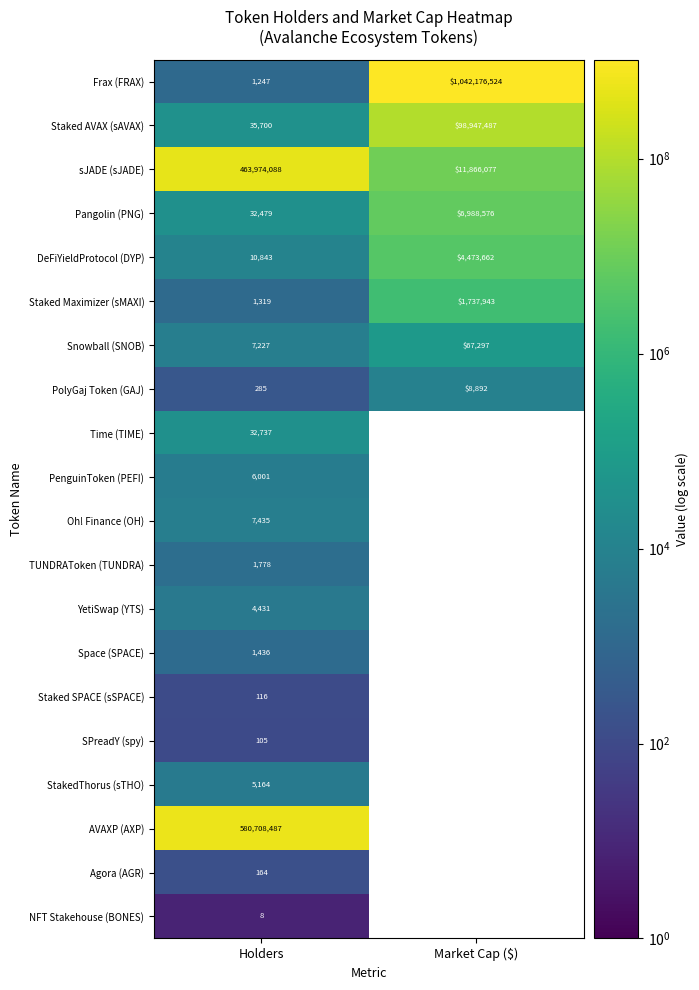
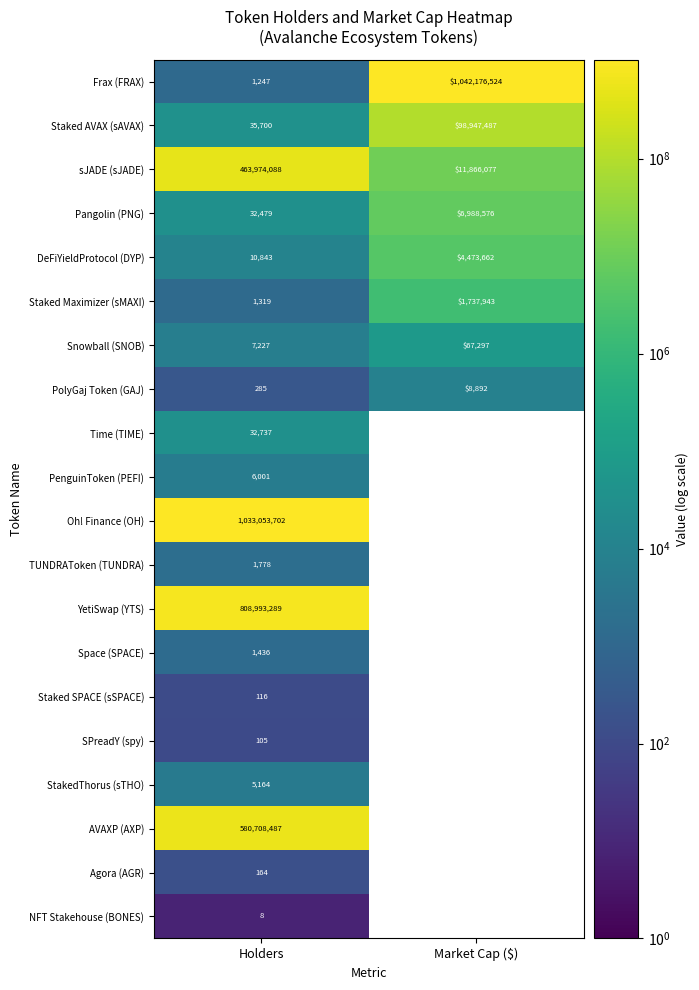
Oh! Finance (OH), Holders: 7,435 -> 1,033,053,702
YetiSwap (YTS), Holders: 4,431 -> 808,993,289
